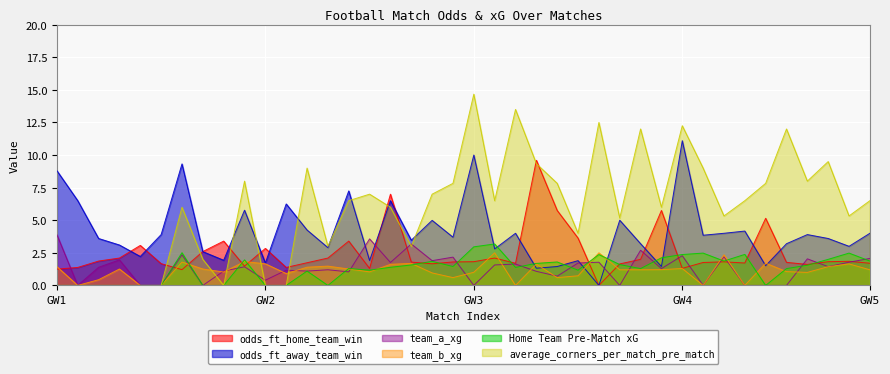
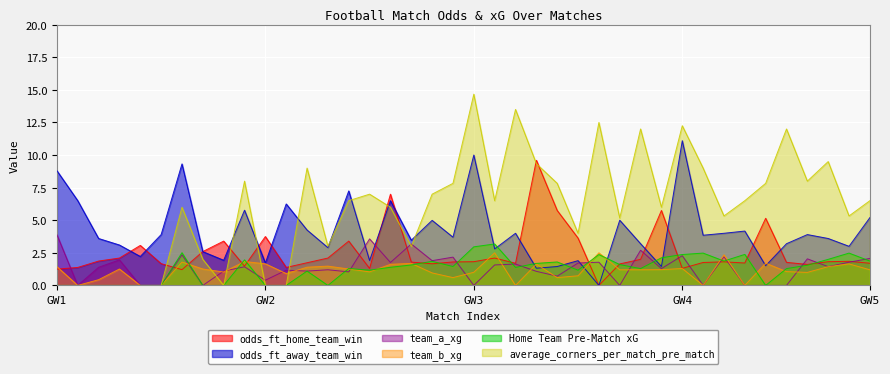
odds_ft_home_team_win, GW2: 2.8 -> 3.8
odds_ft_away_team_win, GW5: 4.0 -> 5.2
